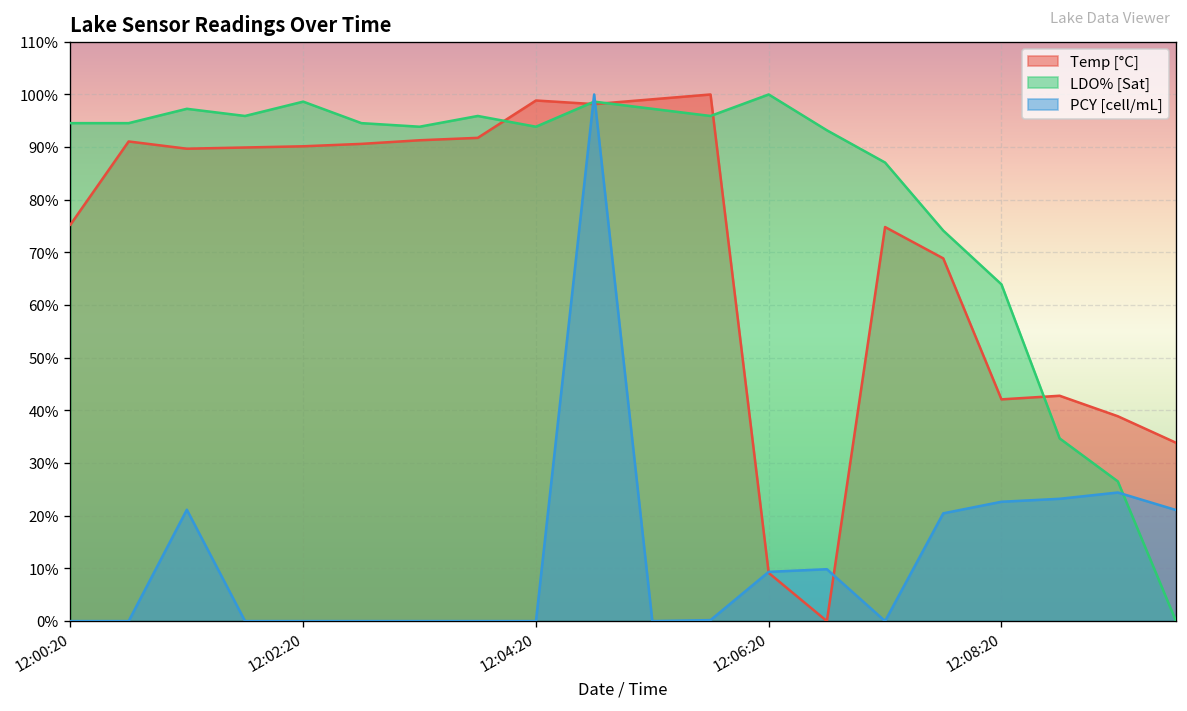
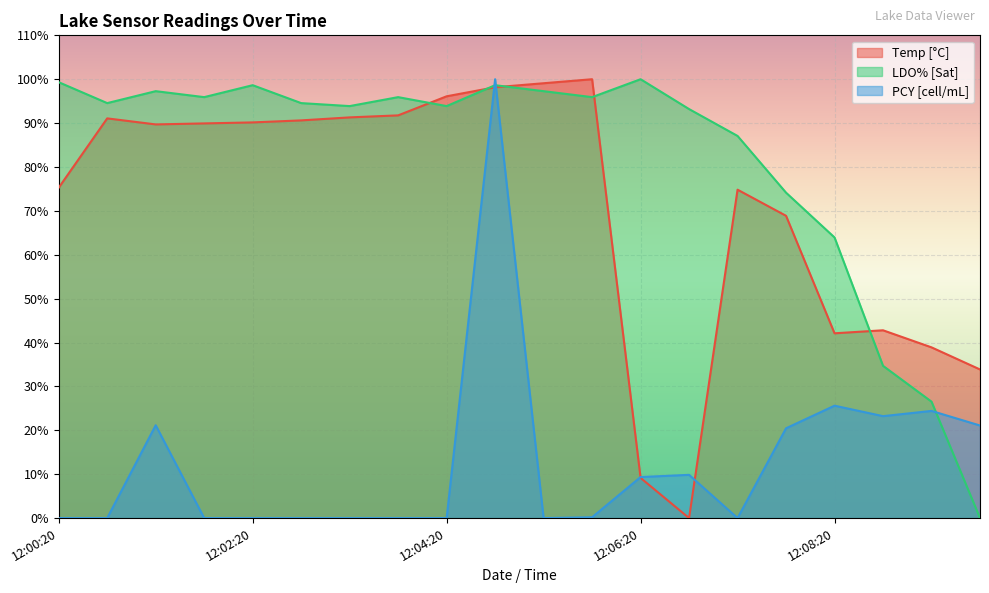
LDO% [Sat], 12:00:20: 95% -> 99%
Temp [°C], 12:04:20: 99% -> 96%
PCY [cell/mL], 12:08:20: 23% -> 26%
